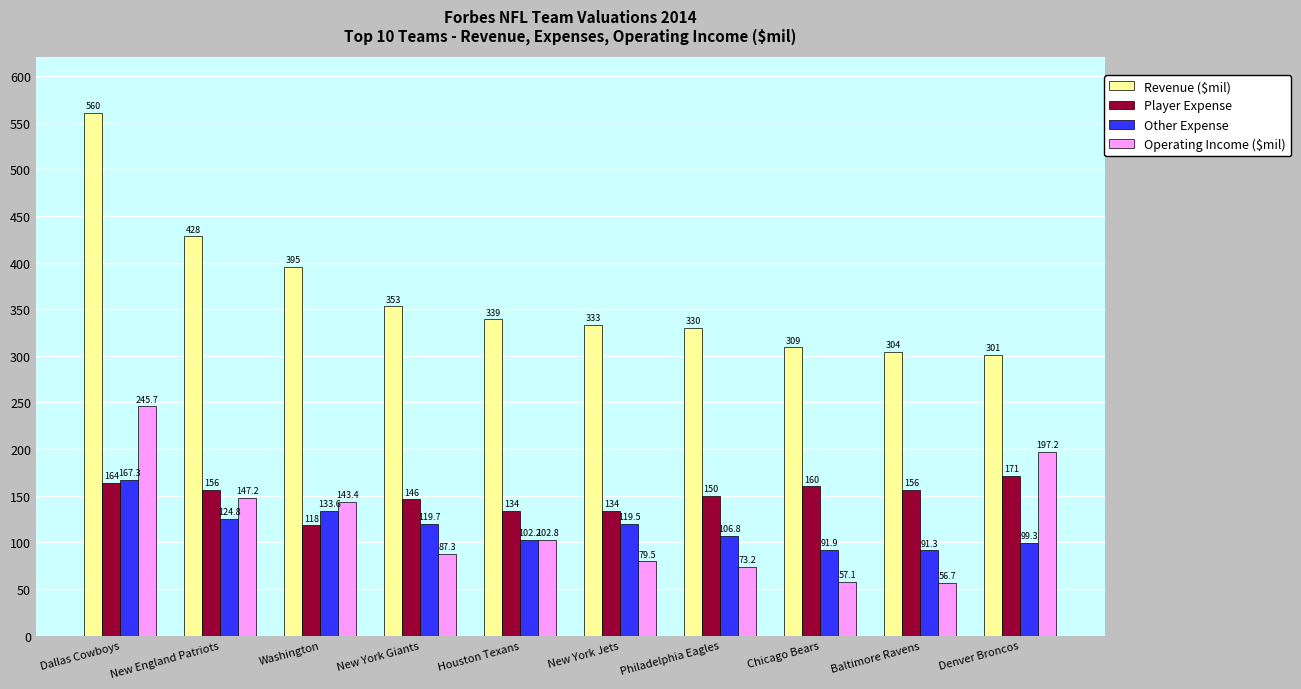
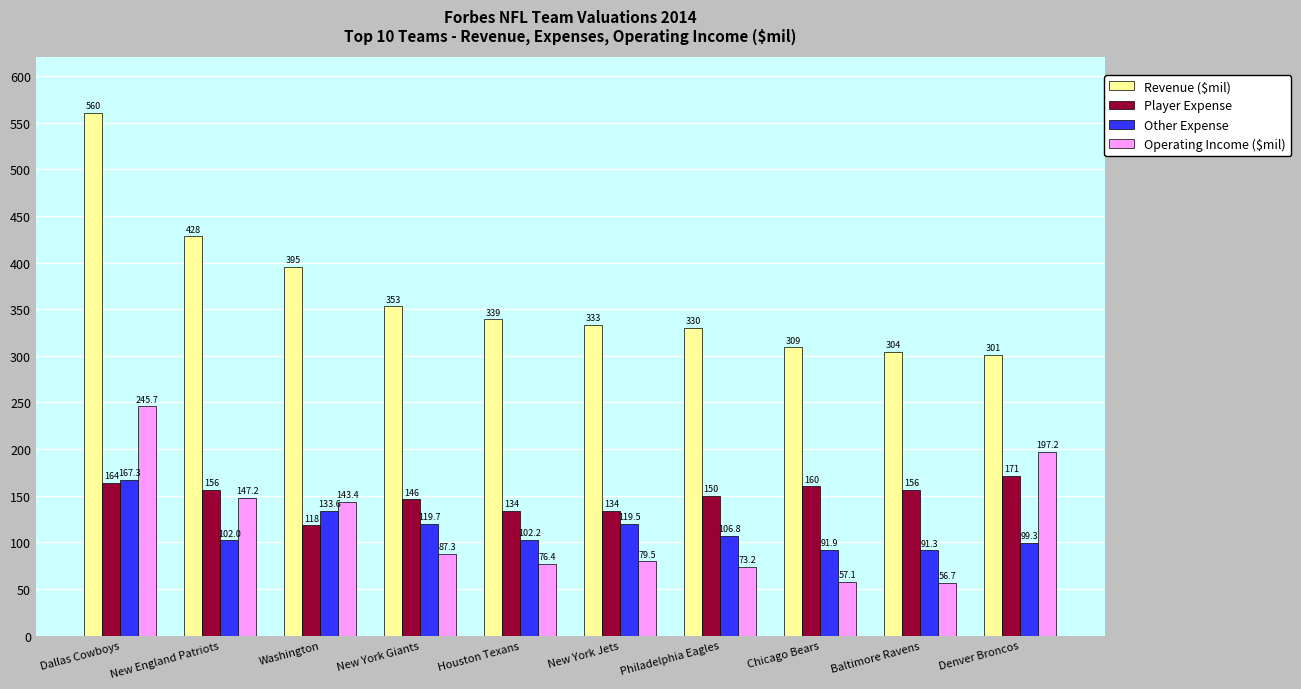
Other Expense, New England Patriots: 124.8 -> 102.0
Operating Income ($mil), Houston Texans: 102.8 -> 76.4
